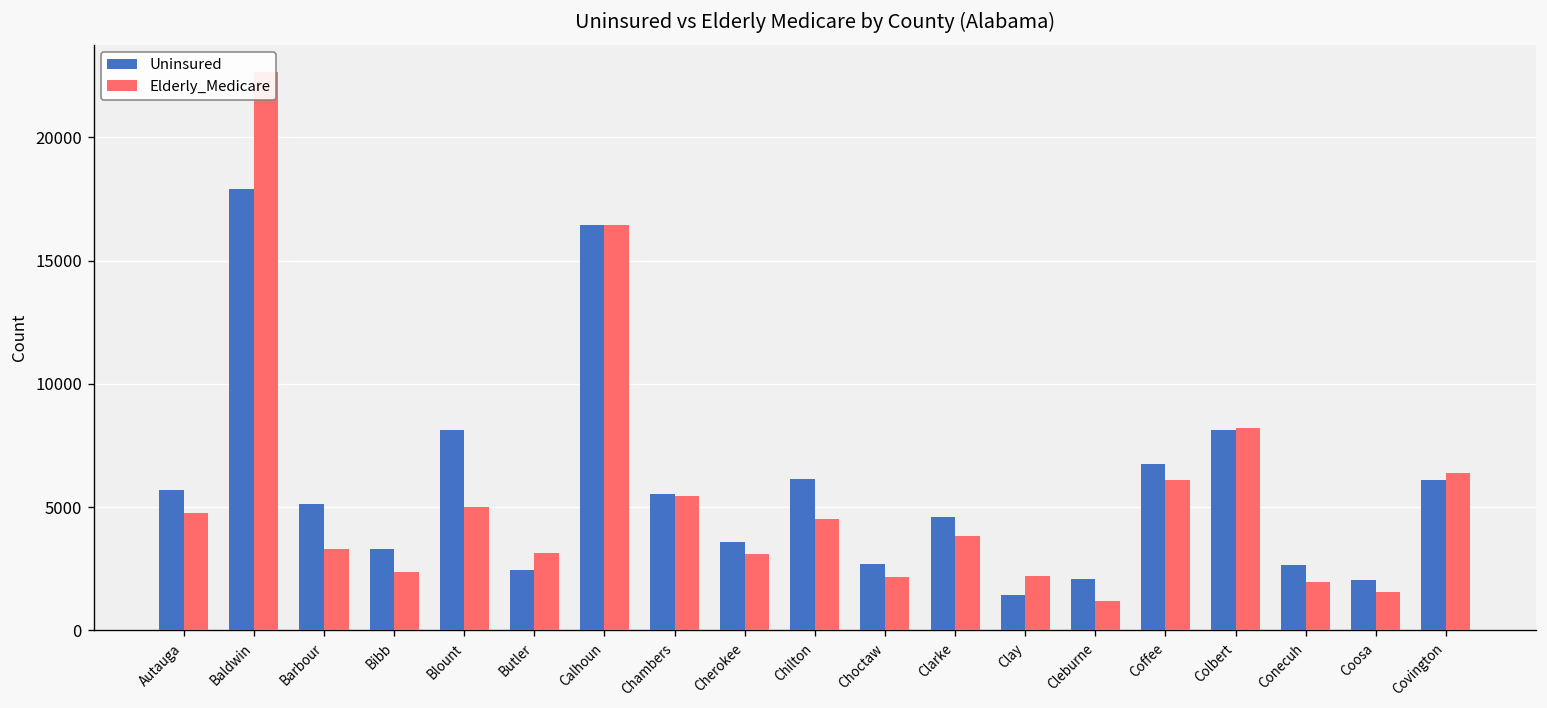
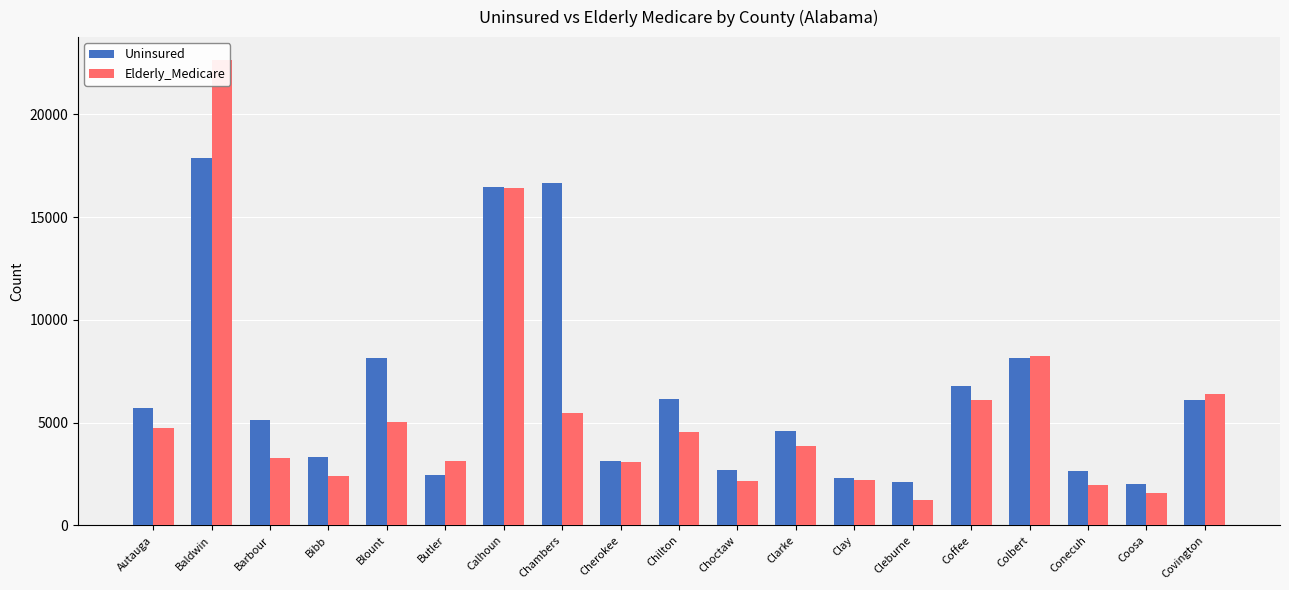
Uninsured, Chambers: 5500 -> 16700
Uninsured, Cherokee: 3600 -> 3100
Uninsured, Clay: 1400 -> 2300
